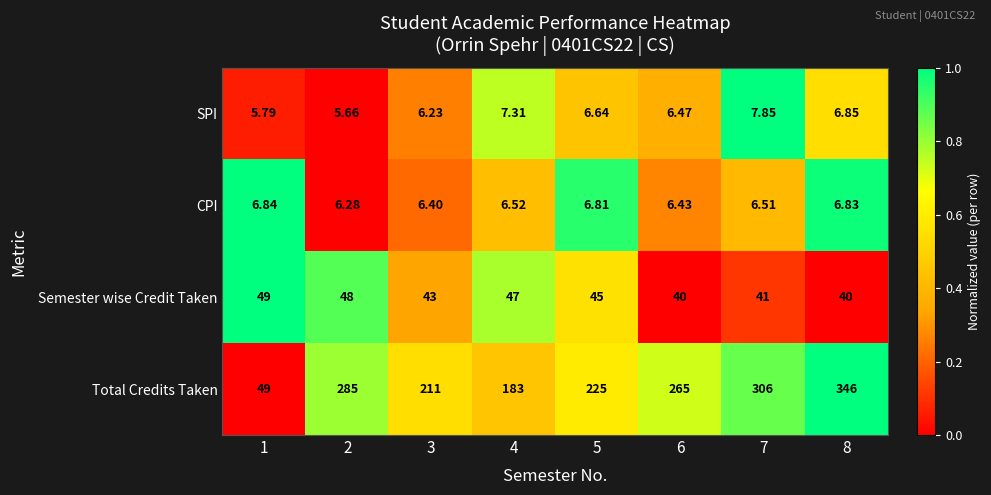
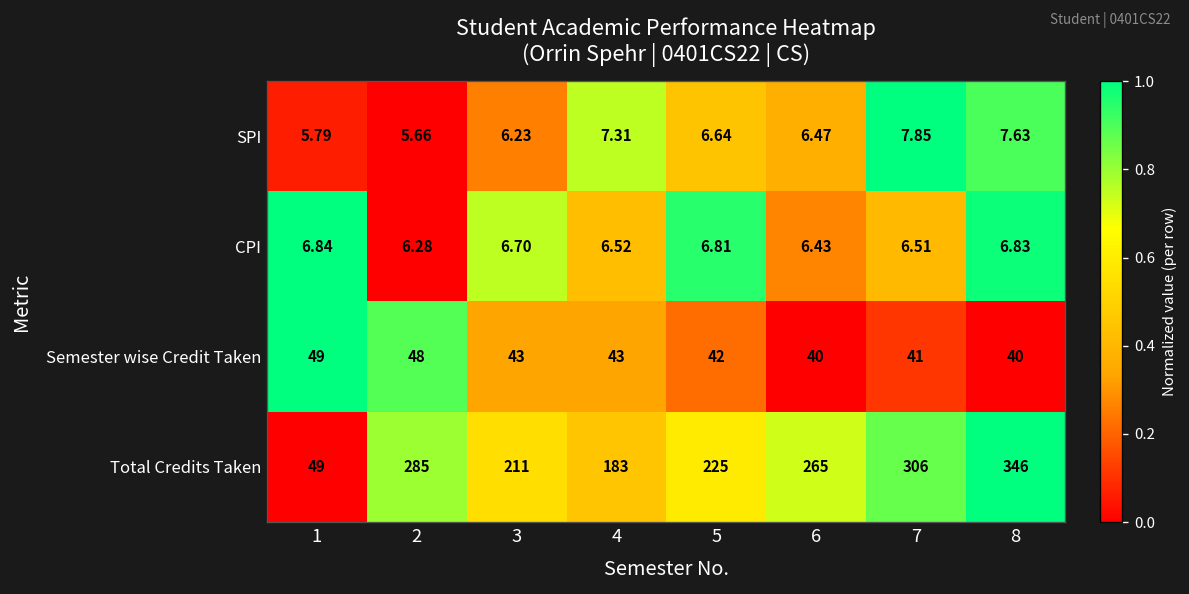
SPI, 8: 6.85 -> 7.63
CPI, 3: 6.40 -> 6.70
Semester wise Credit Taken, 4: 47 -> 43
Semester wise Credit Taken, 5: 45 -> 42
